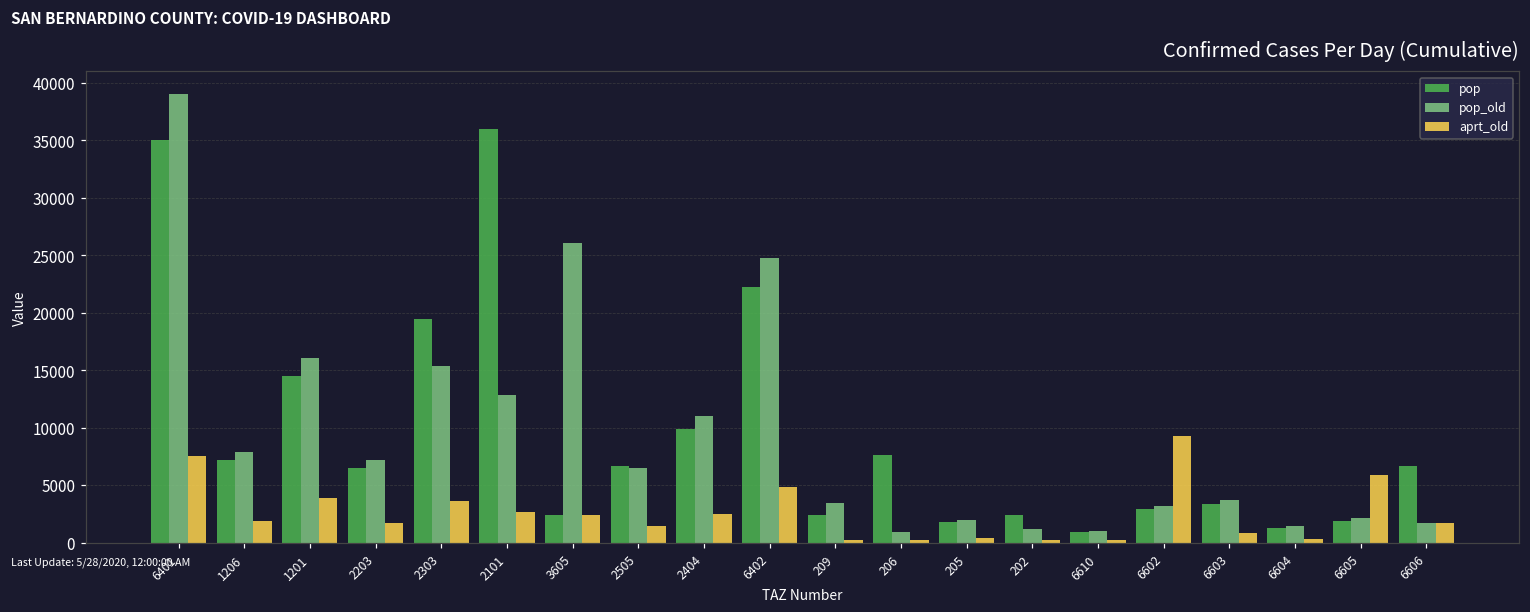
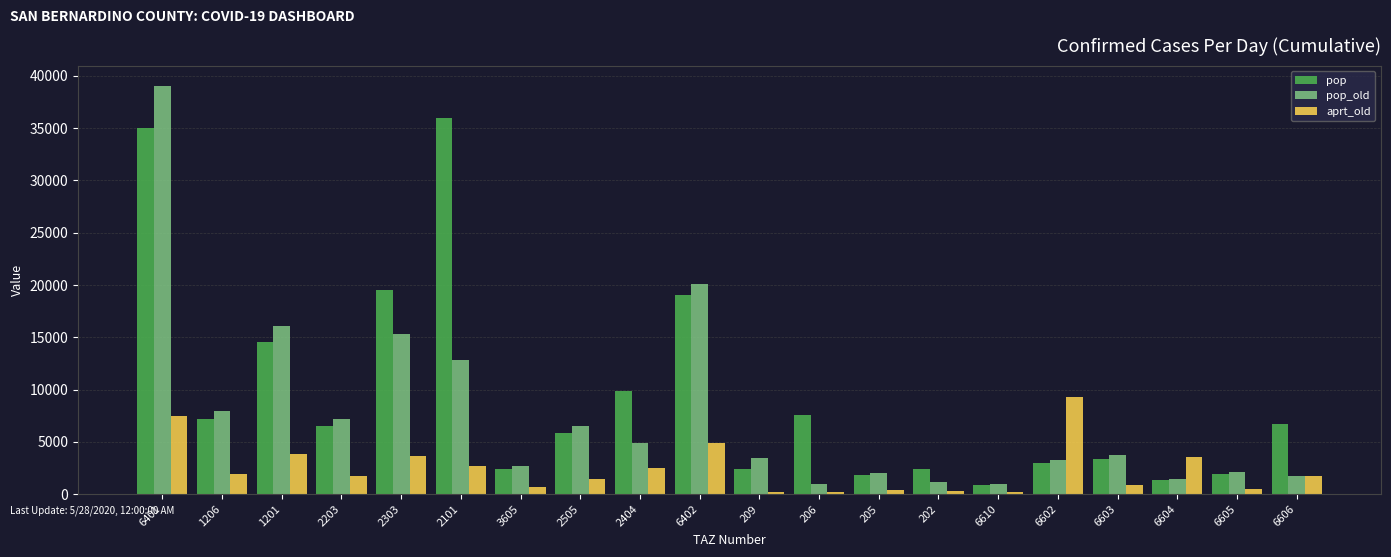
pop_old, 3605: 26100 -> 2700
aprt_old, 3605: 2400 -> 700
pop, 2505: 6700 -> 5800
pop_old, 2404: 11000 -> 4900
pop, 6402: 22200 -> 19000
pop_old, 6402: 24700 -> 20100
aprt_old, 6604: 400 -> 3500
aprt_old, 6605: 5900 -> 500
